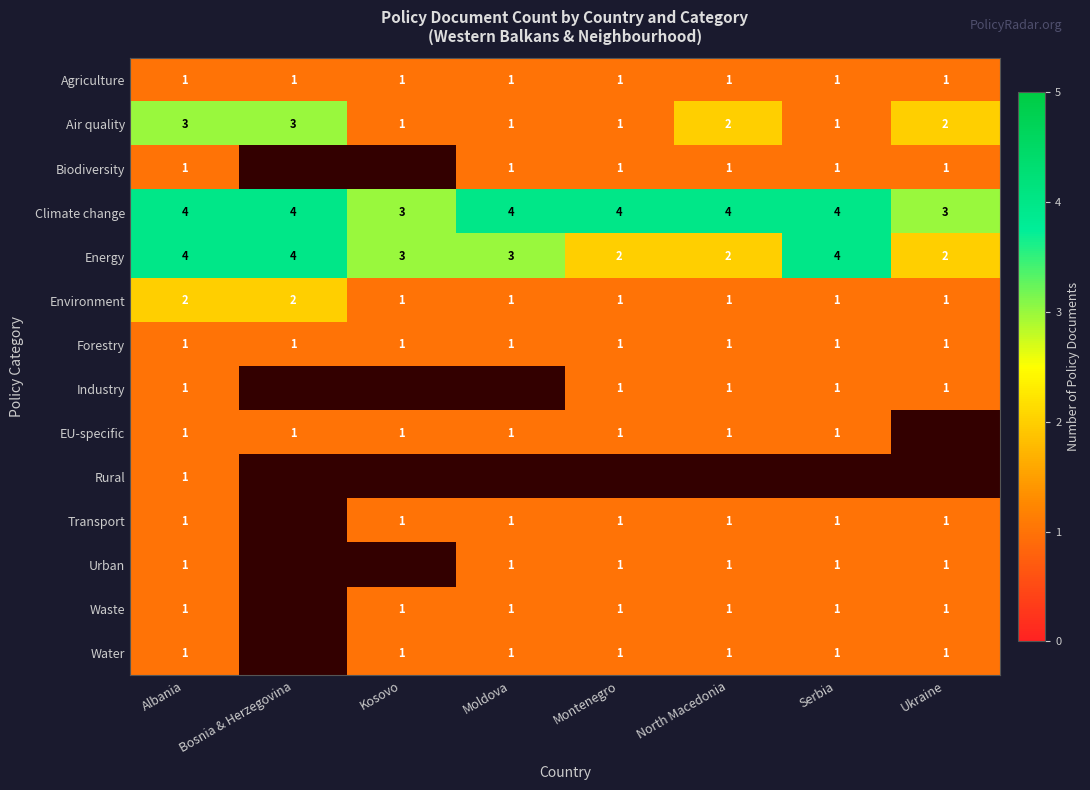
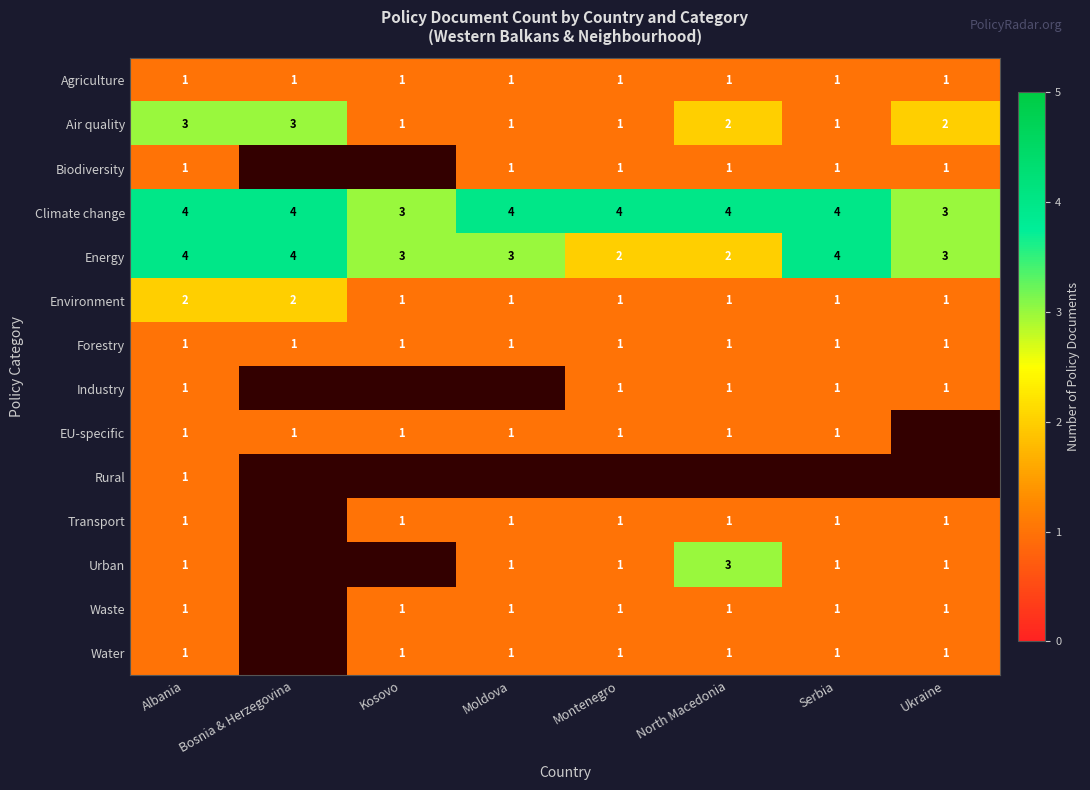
Energy, Ukraine: 2 -> 3
Urban, North Macedonia: 1 -> 3
